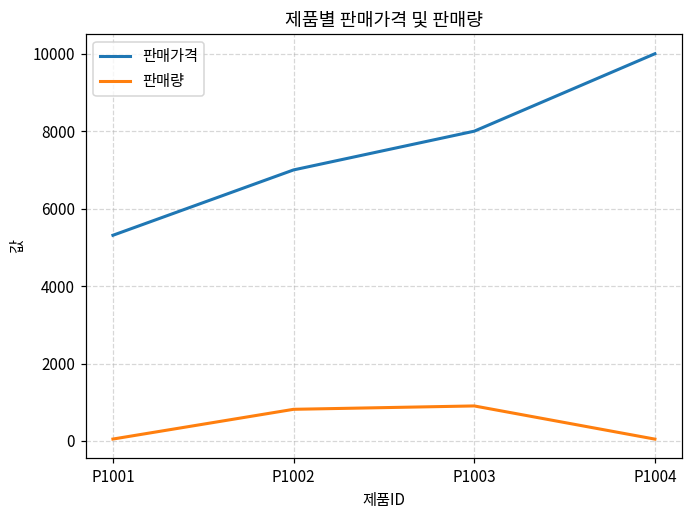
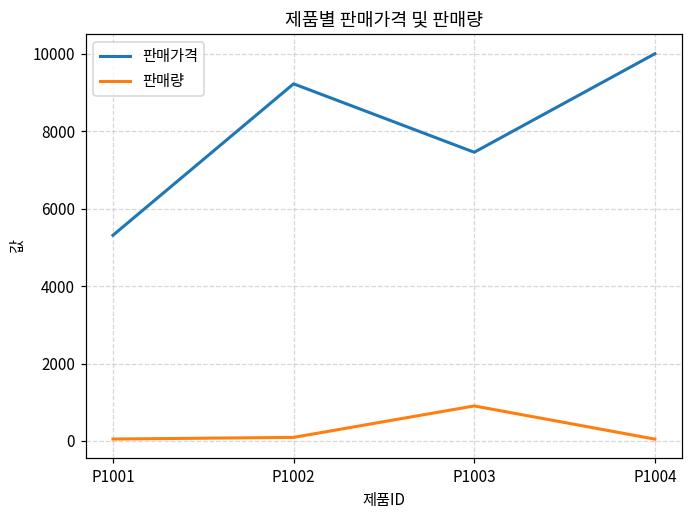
판매가격, P1002: 7000 -> 9200
판매량, P1002: 800 -> 100
판매가격, P1003: 8000 -> 7500
